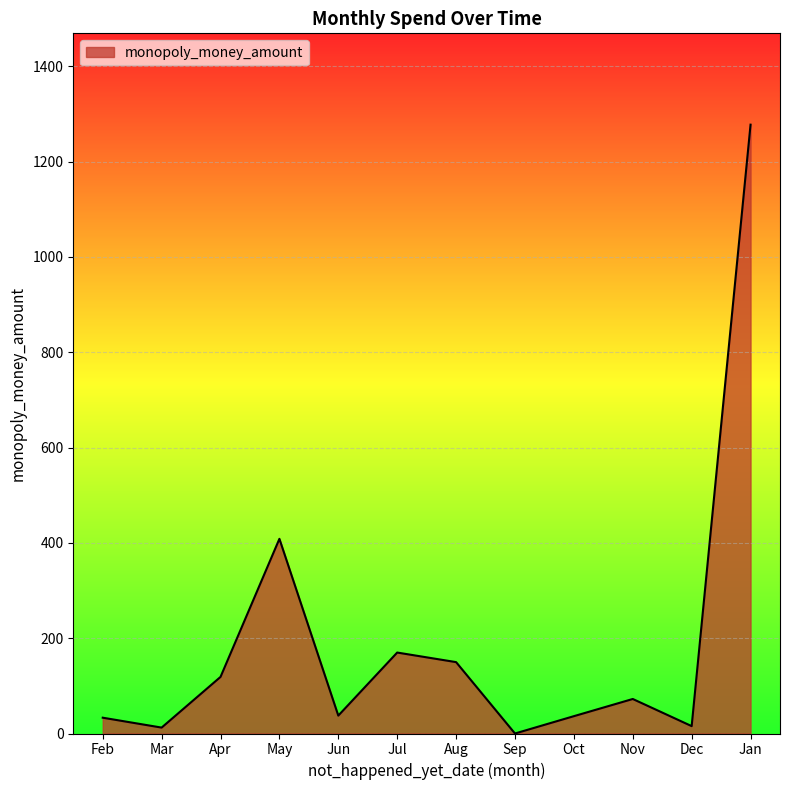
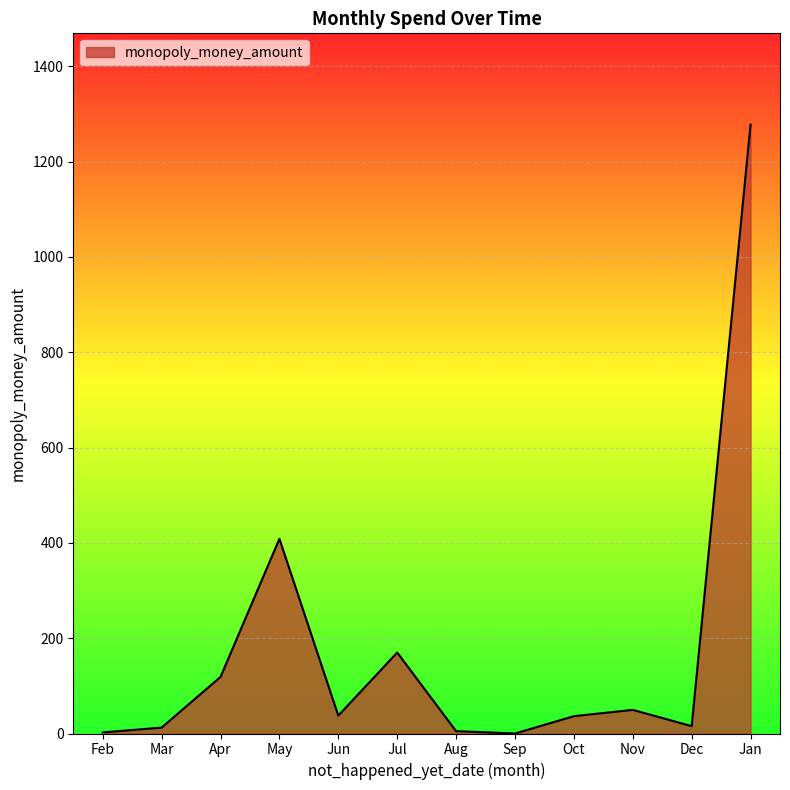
Feb: 30 -> 0
Aug: 150 -> 10
Nov: 70 -> 50
